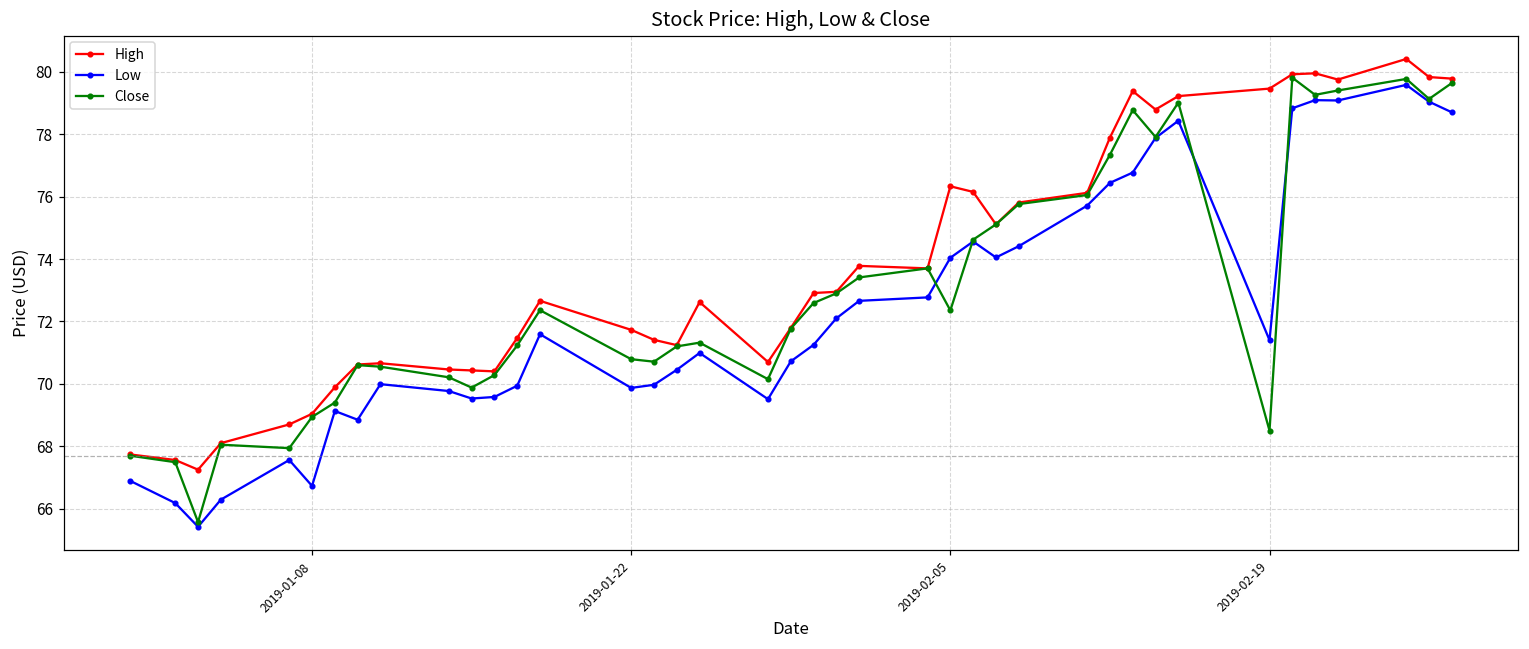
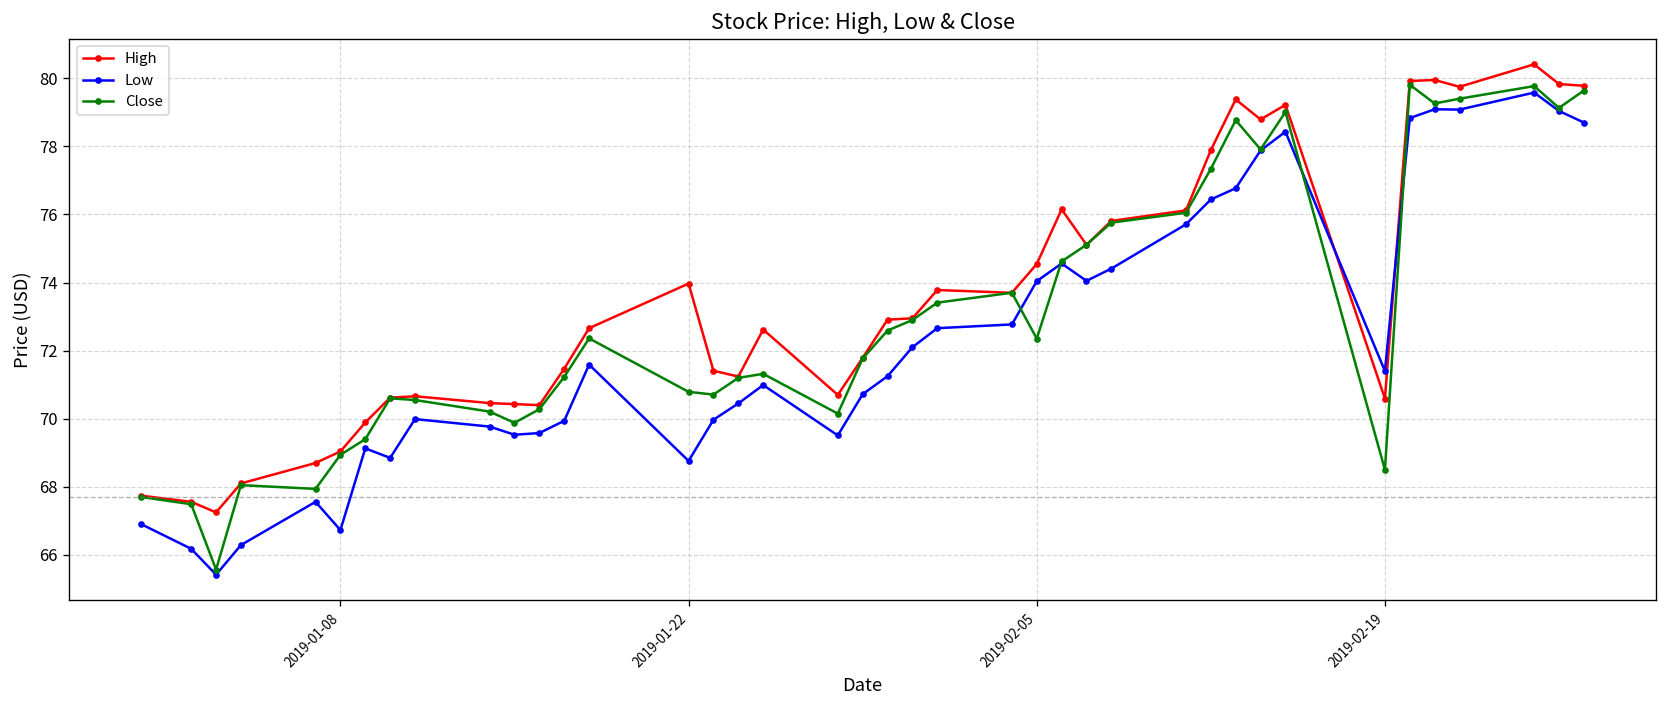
High, 2019-01-22: 71.7 -> 74.0
Low, 2019-01-22: 69.9 -> 68.8
High, 2019-02-05: 76.3 -> 74.5
High, 2019-02-19: 79.5 -> 70.6
